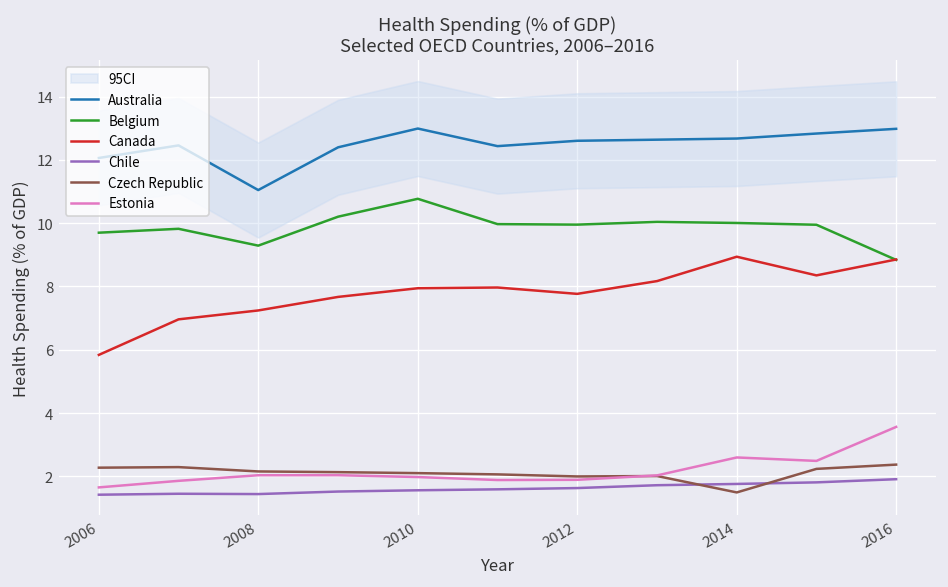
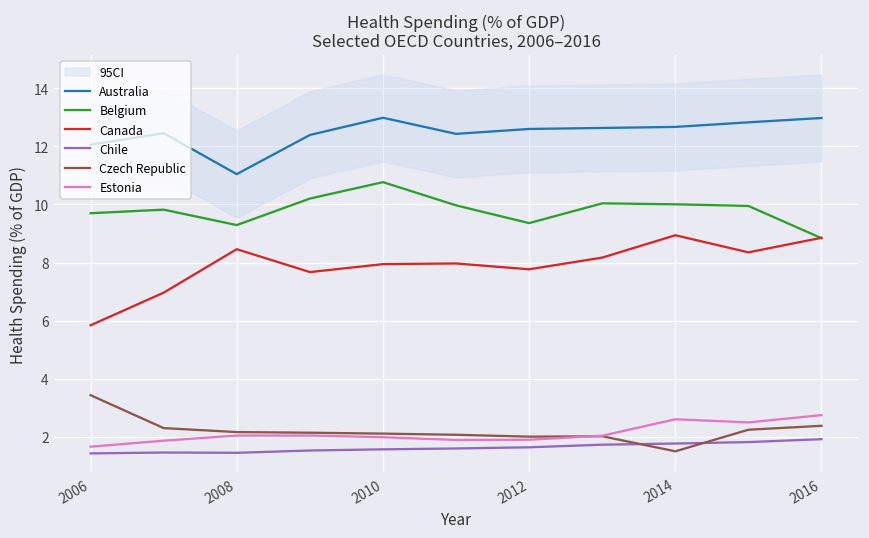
Czech Republic, 2006: 2.3 -> 3.4
Canada, 2008: 7.2 -> 8.5
Belgium, 2012: 10.0 -> 9.4
Estonia, 2016: 3.6 -> 2.7
